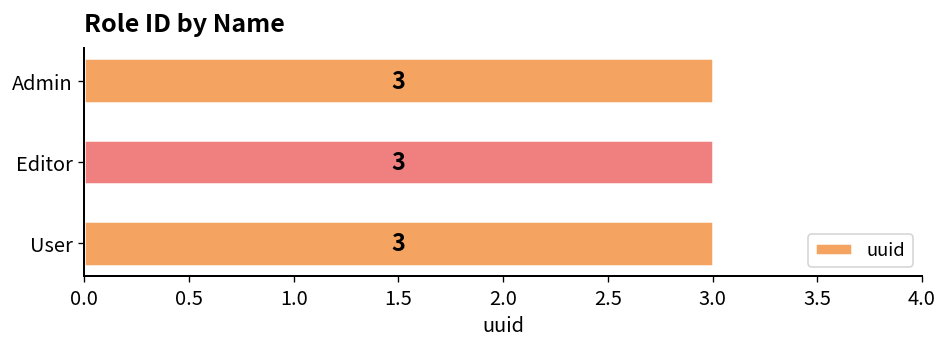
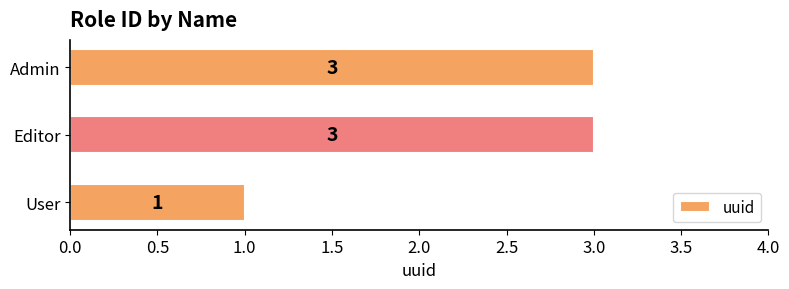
User: 3 -> 1
